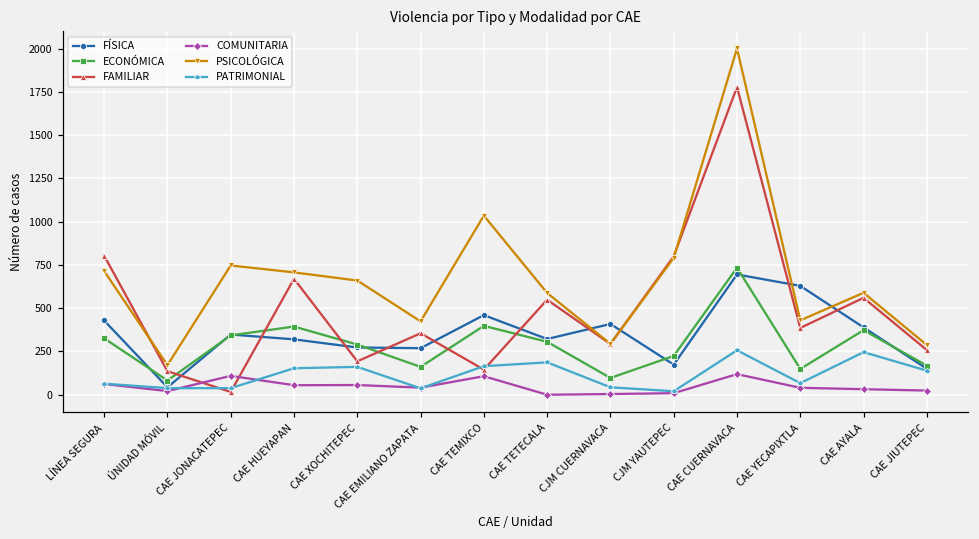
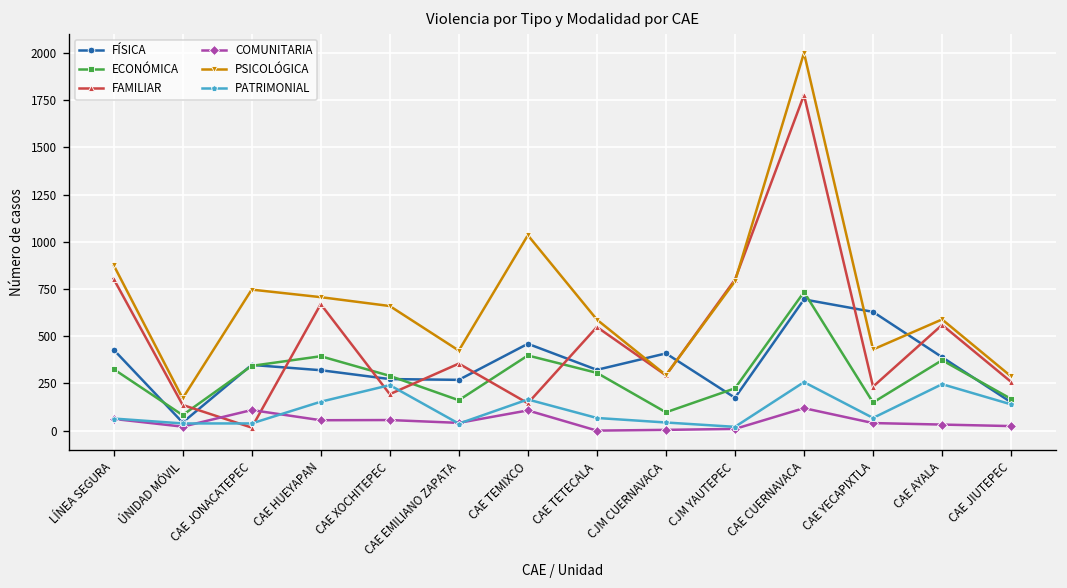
PSICOLÓGICA, LÍNEA SEGURA: 720 -> 880
PATRIMONIAL, CAE XOCHITEPEC: 160 -> 240
PATRIMONIAL, CAE TETECALA: 190 -> 70
FAMILIAR, CAE YECAPIXTLA: 390 -> 230
